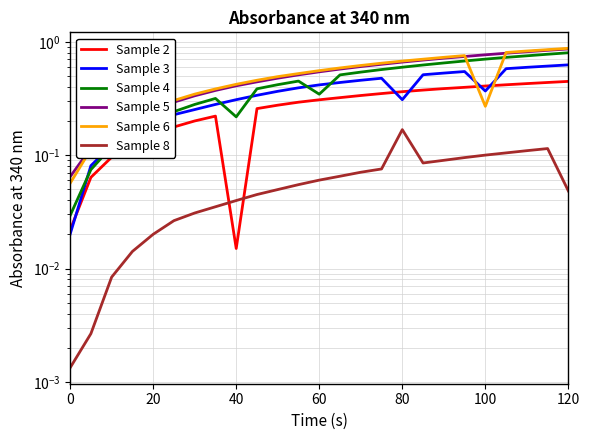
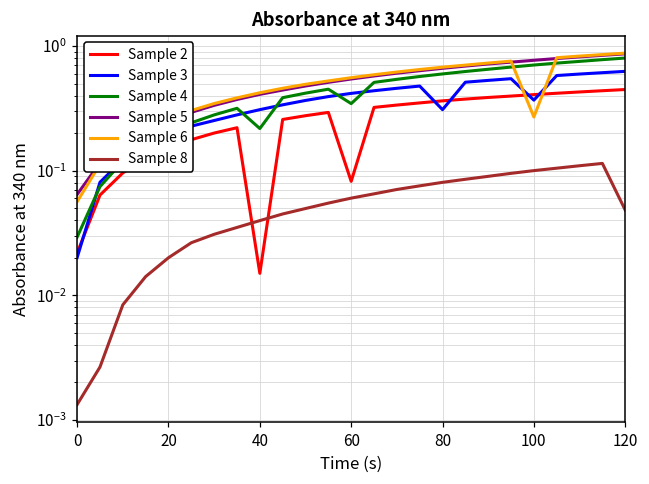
Sample 2, 60: 0.31 -> 0.08
Sample 8, 80: 0.17 -> 0.08
